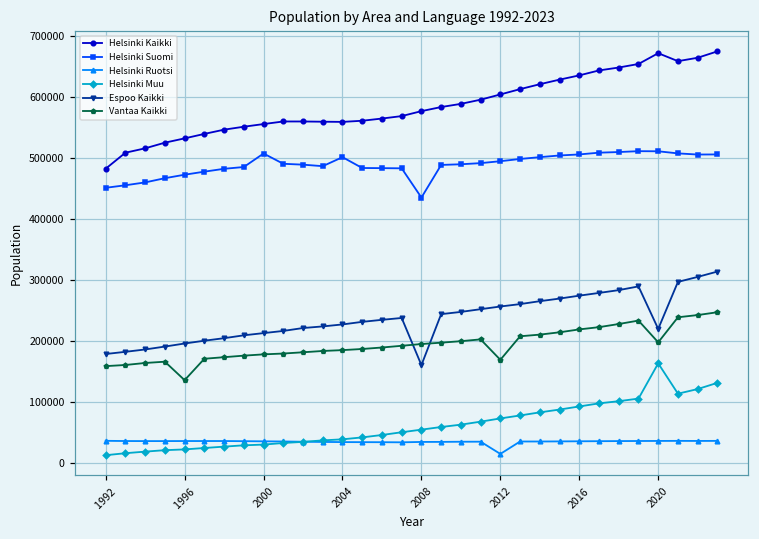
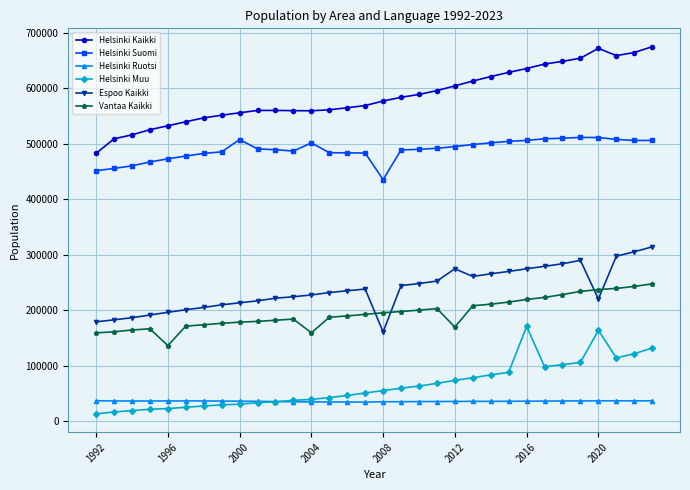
Vantaa Kaikki, 2004: 190000 -> 160000
Helsinki Ruotsi, 2012: 20000 -> 40000
Espoo Kaikki, 2012: 260000 -> 270000
Helsinki Muu, 2016: 90000 -> 170000
Vantaa Kaikki, 2020: 200000 -> 240000
